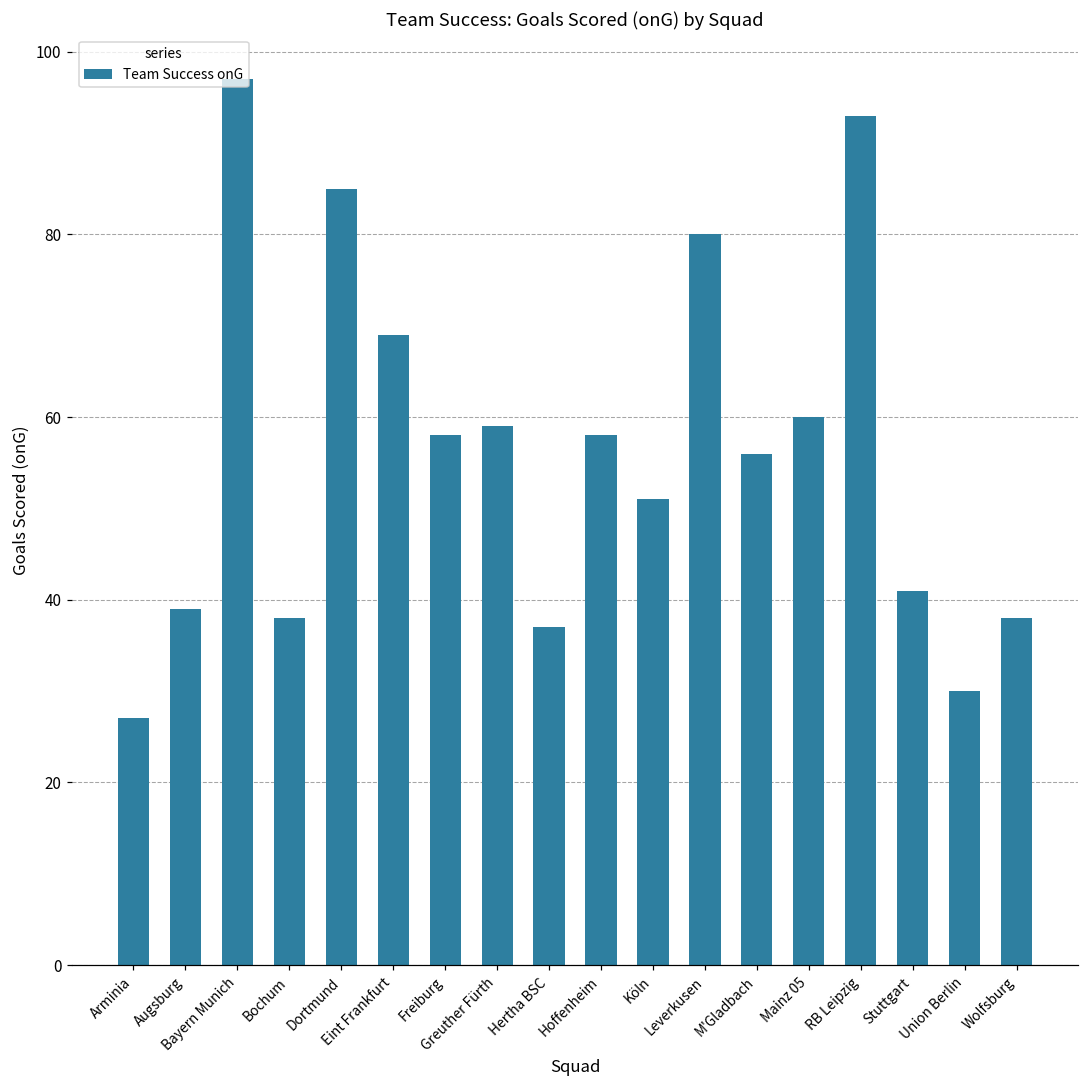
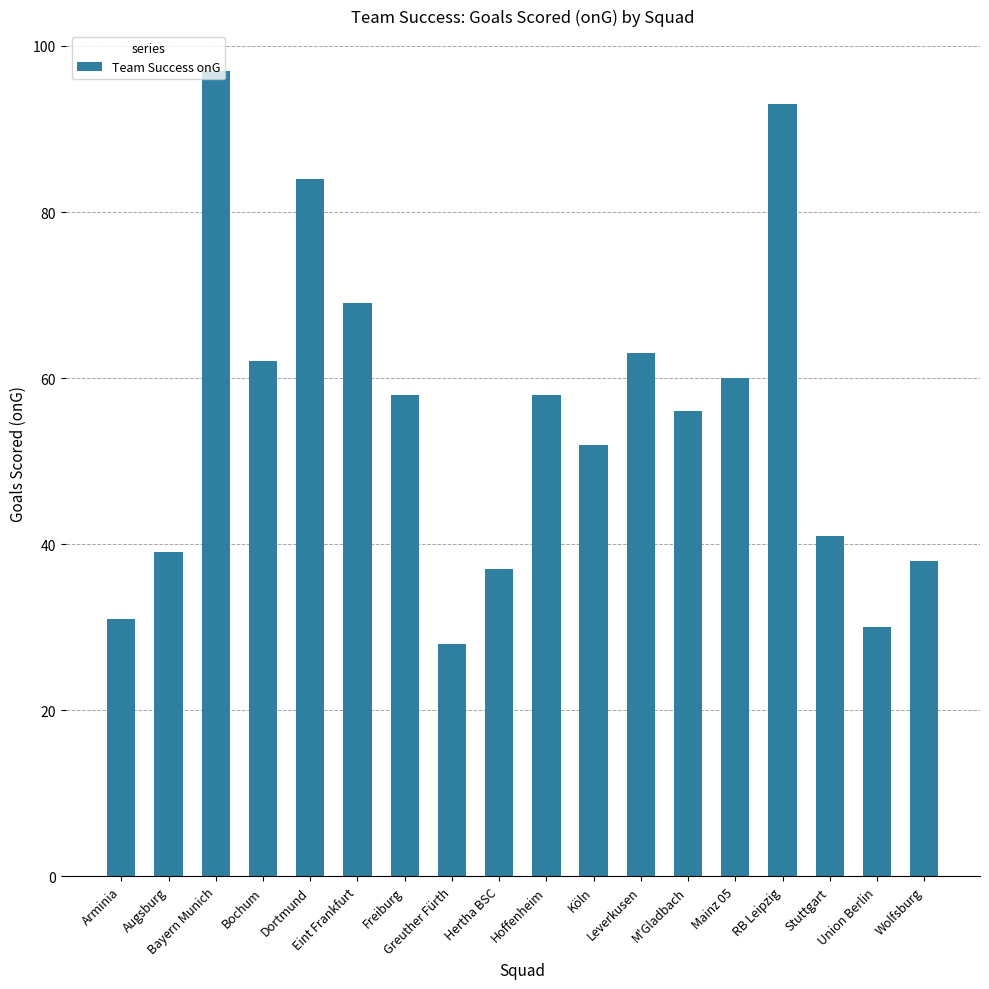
Arminia: 27 -> 31
Bochum: 38 -> 62
Dortmund: 85 -> 84
Greuther Fürth: 59 -> 28
Köln: 51 -> 52
Leverkusen: 80 -> 63
